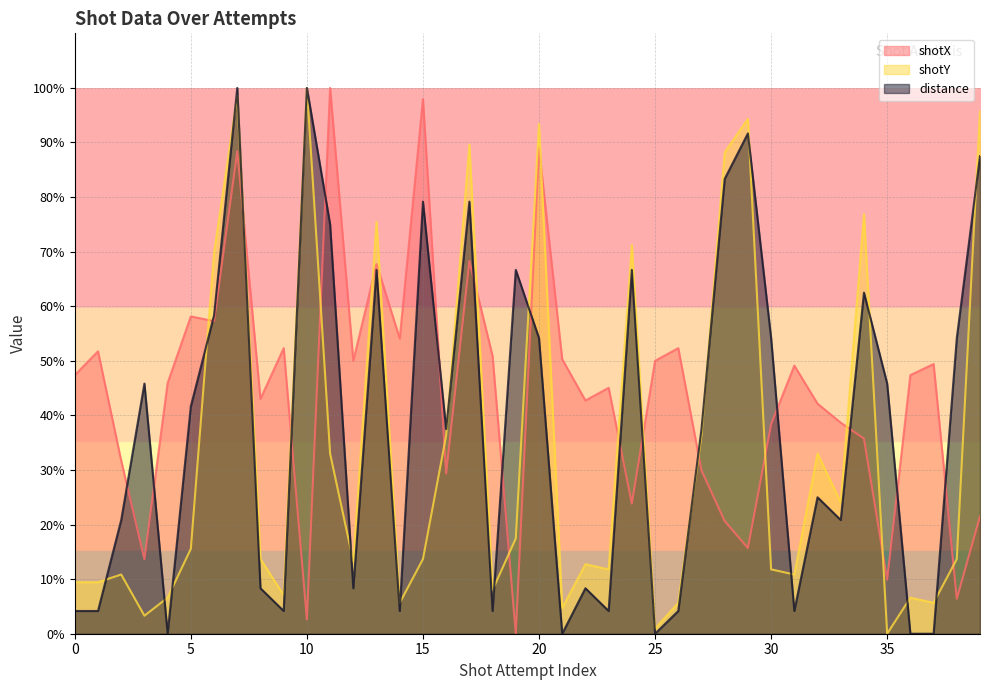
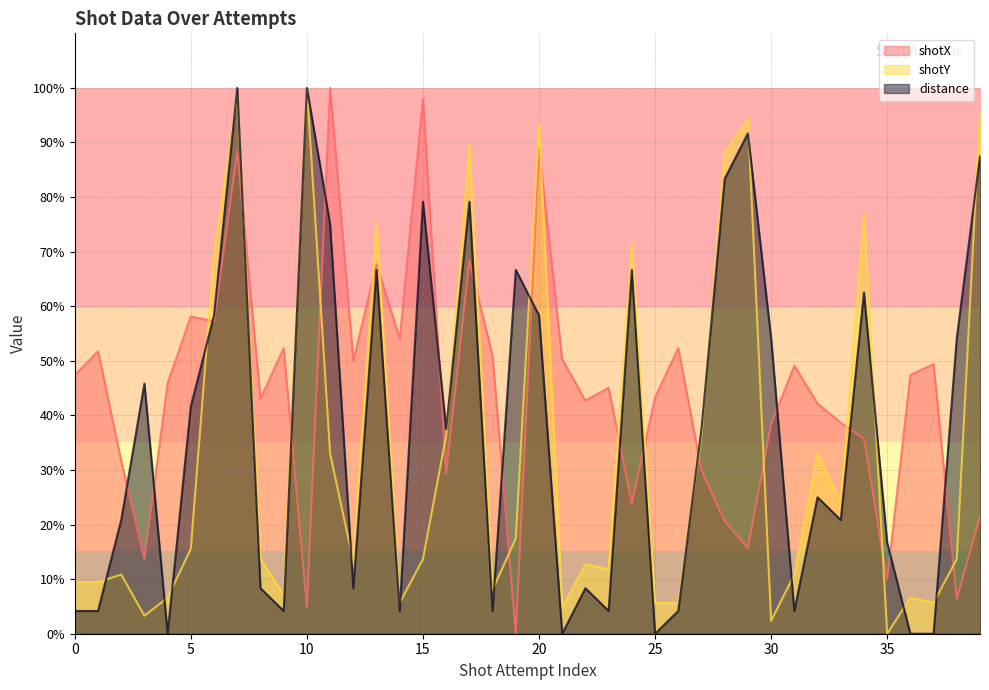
shotX, 10: 3% -> 5%
distance, 20: 54% -> 58%
shotX, 25: 50% -> 43%
shotY, 25: 1% -> 6%
shotY, 30: 12% -> 2%
distance, 35: 46% -> 17%
